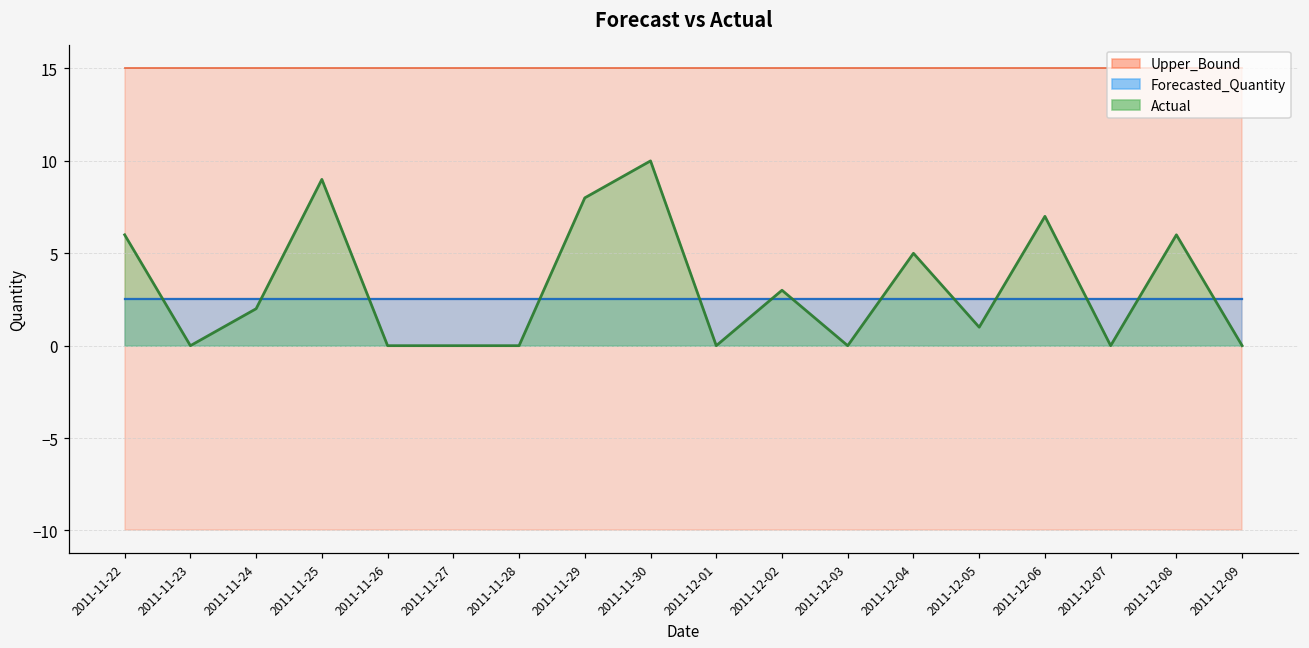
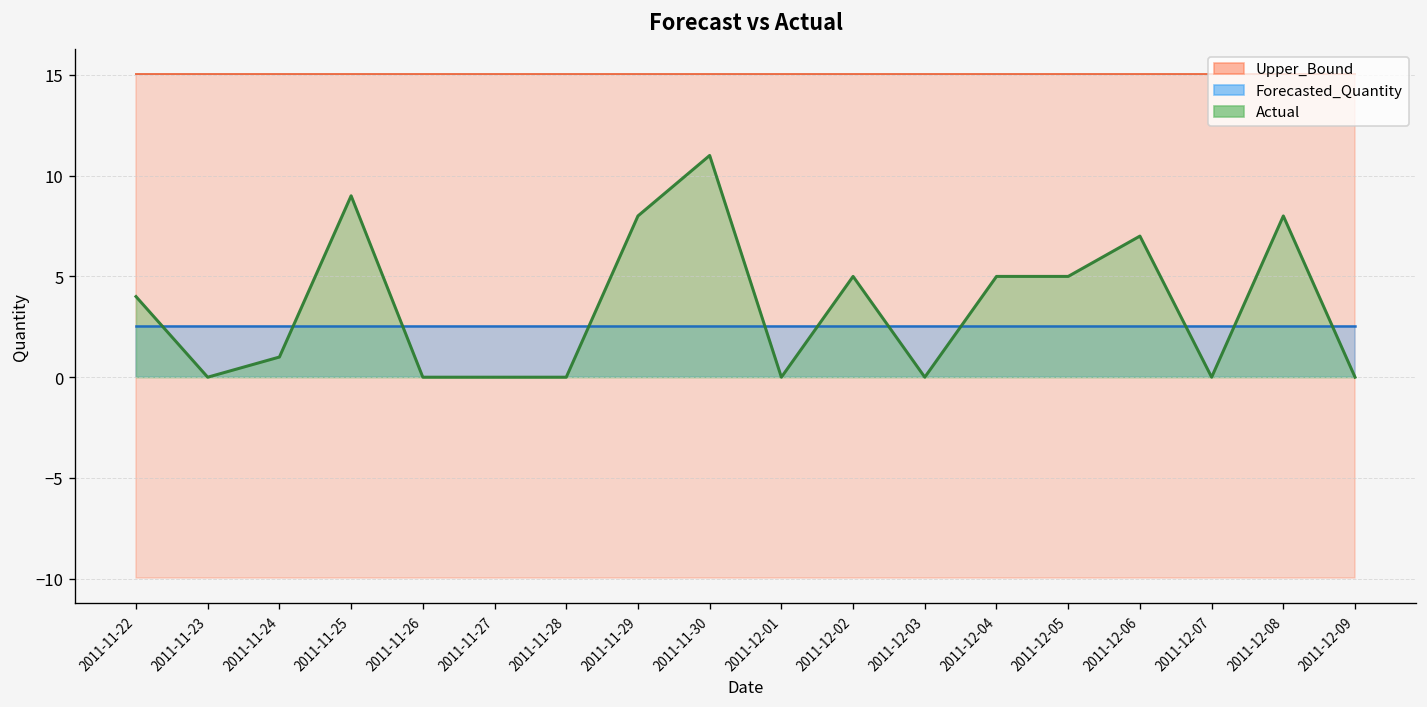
Actual, 2011-11-22: 6 -> 4
Actual, 2011-11-24: 2 -> 1
Actual, 2011-11-30: 10 -> 11
Actual, 2011-12-02: 3 -> 5
Actual, 2011-12-05: 1 -> 5
Actual, 2011-12-08: 6 -> 8
